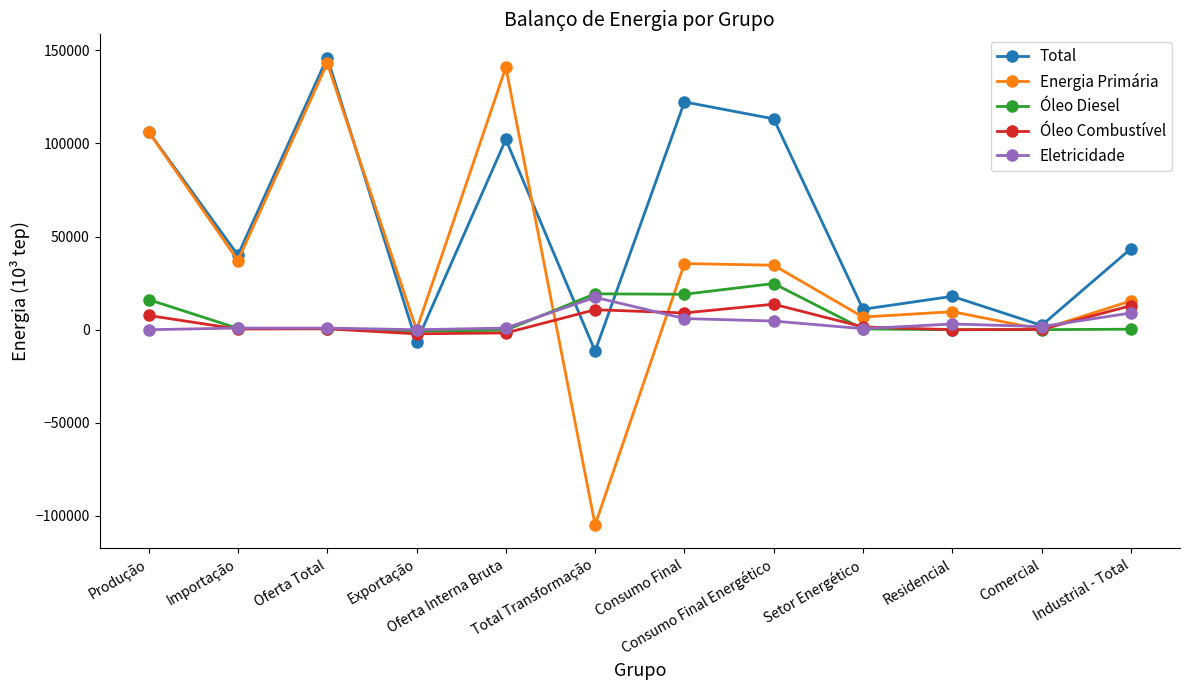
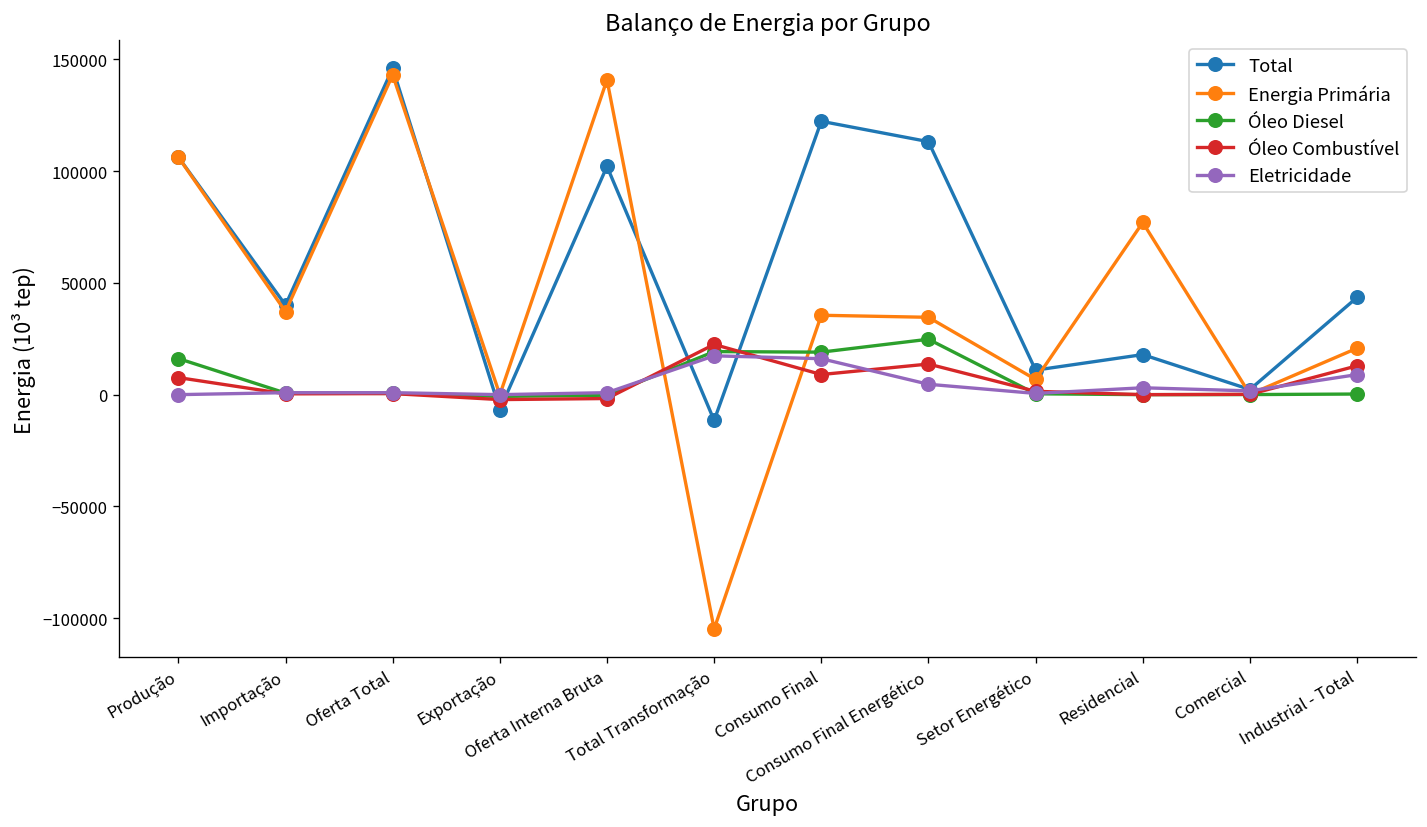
Óleo Combustível, Total Transformação: 11000 -> 22000
Eletricidade, Consumo Final: 6000 -> 16000
Energia Primária, Residencial: 10000 -> 77000
Energia Primária, Industrial - Total: 15000 -> 21000
